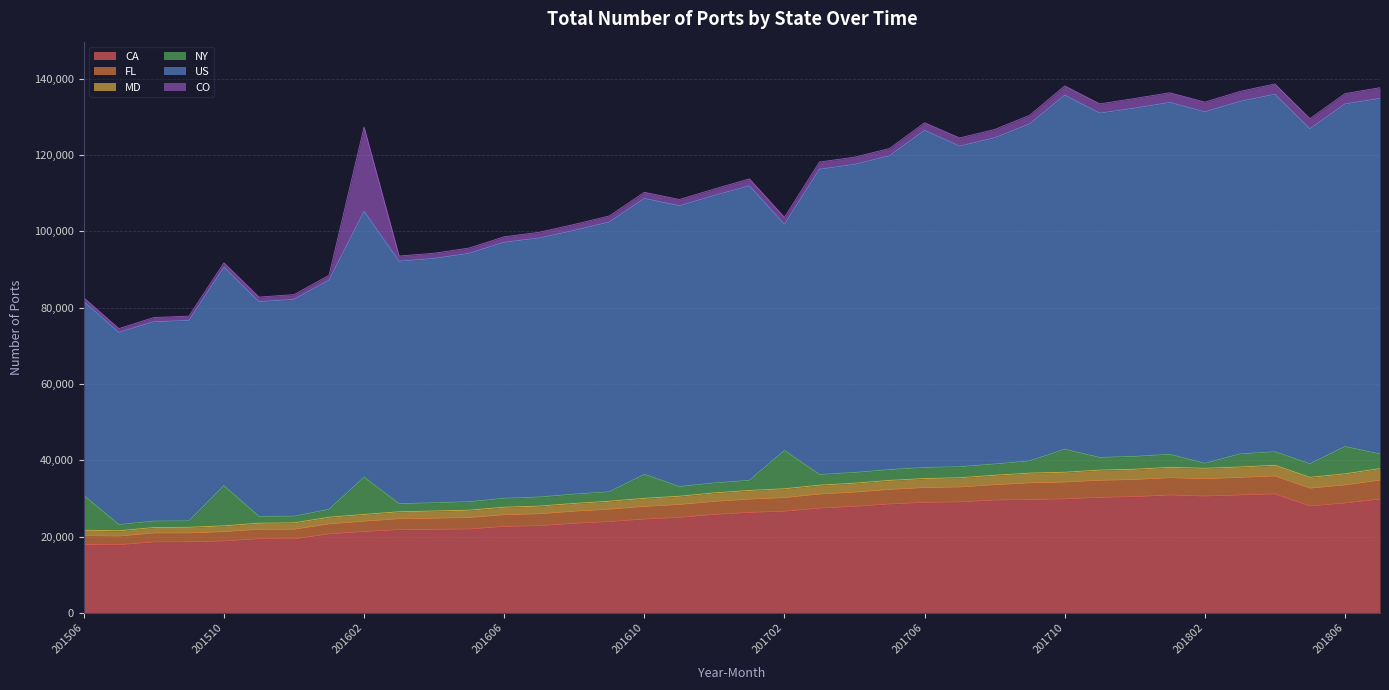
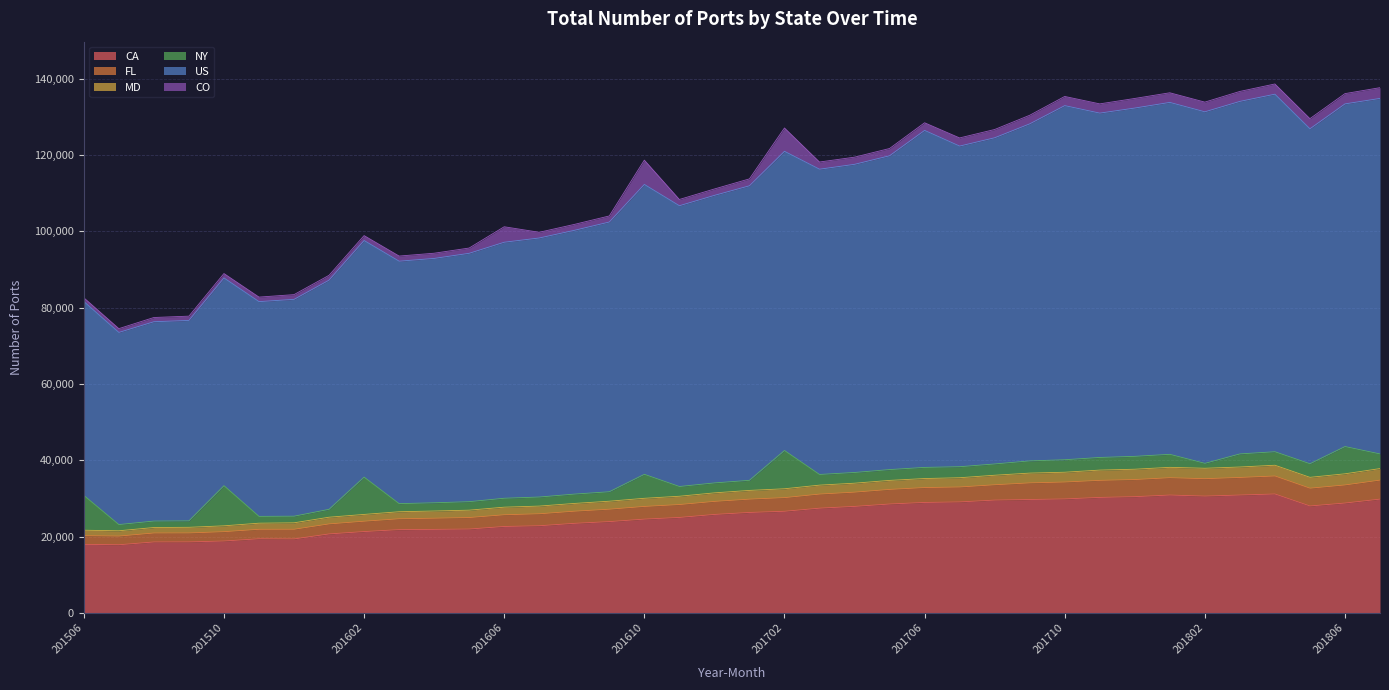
US, 201510: 57,000 -> 54,000
US, 201602: 70,000 -> 62,000
CO, 201602: 22,000 -> 1,000
CO, 201606: 1,000 -> 4,000
US, 201610: 72,000 -> 76,000
CO, 201610: 2,000 -> 6,000
US, 201702: 59,000 -> 78,000
CO, 201702: 2,000 -> 6,000
NY, 201710: 6,000 -> 3,000
